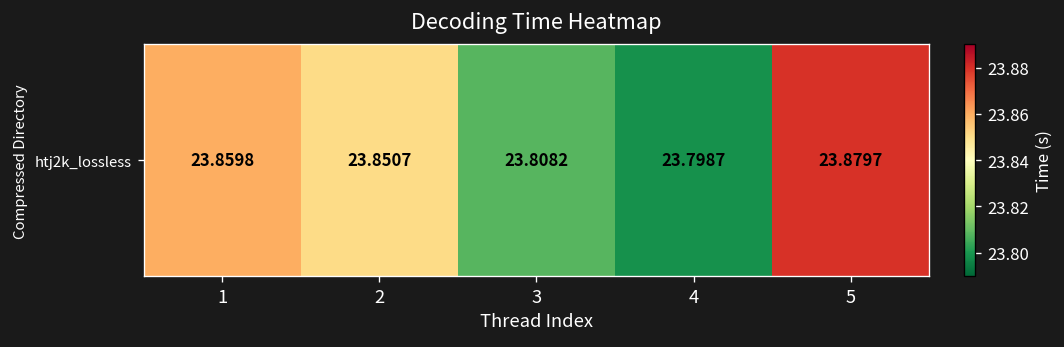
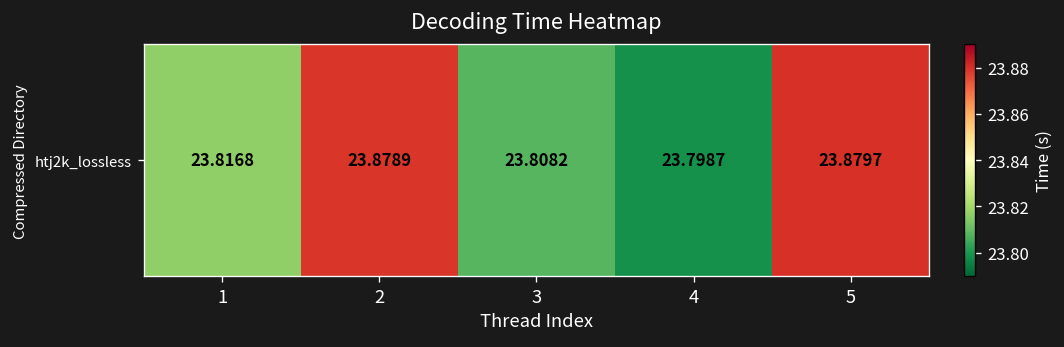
htj2k_lossless, 1: 23.8598 -> 23.8168
htj2k_lossless, 2: 23.8507 -> 23.8789
